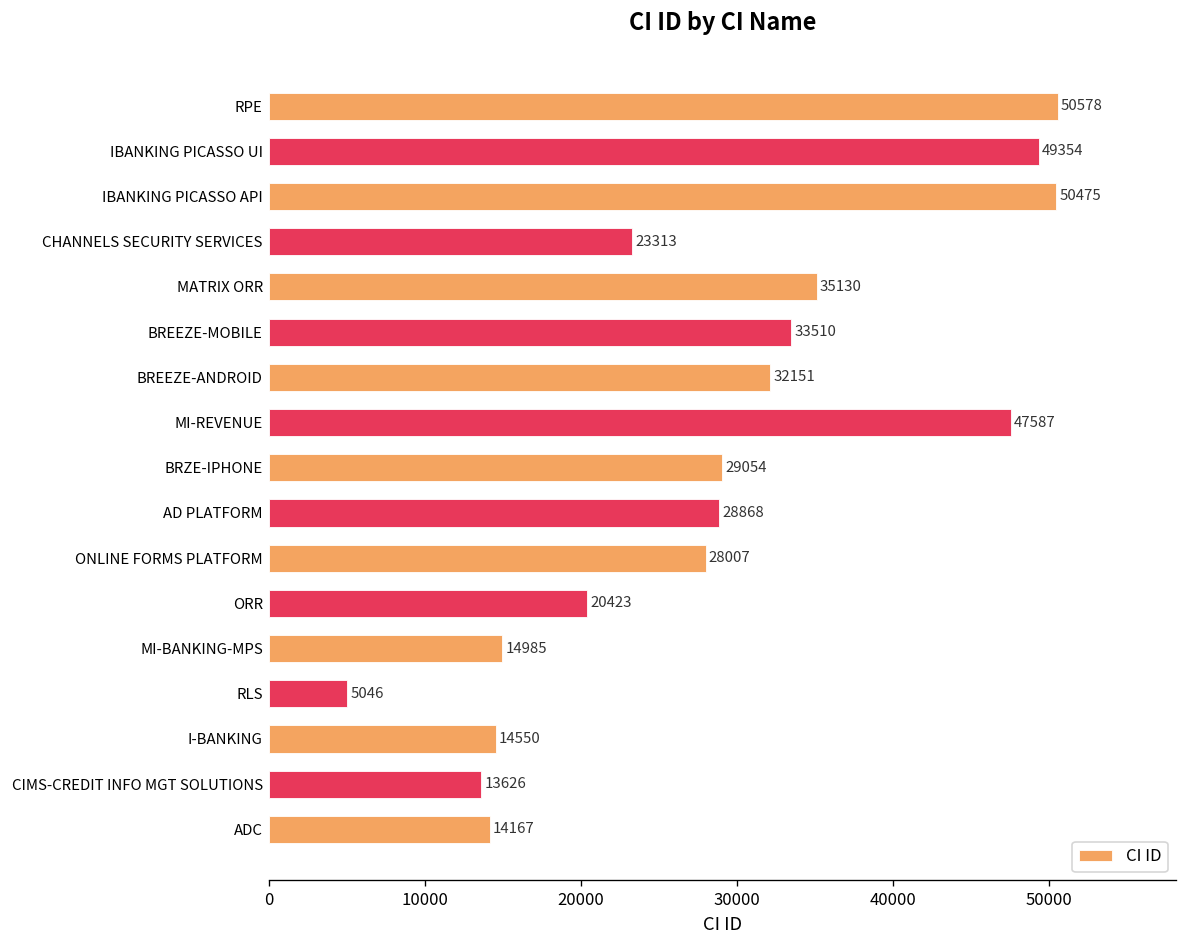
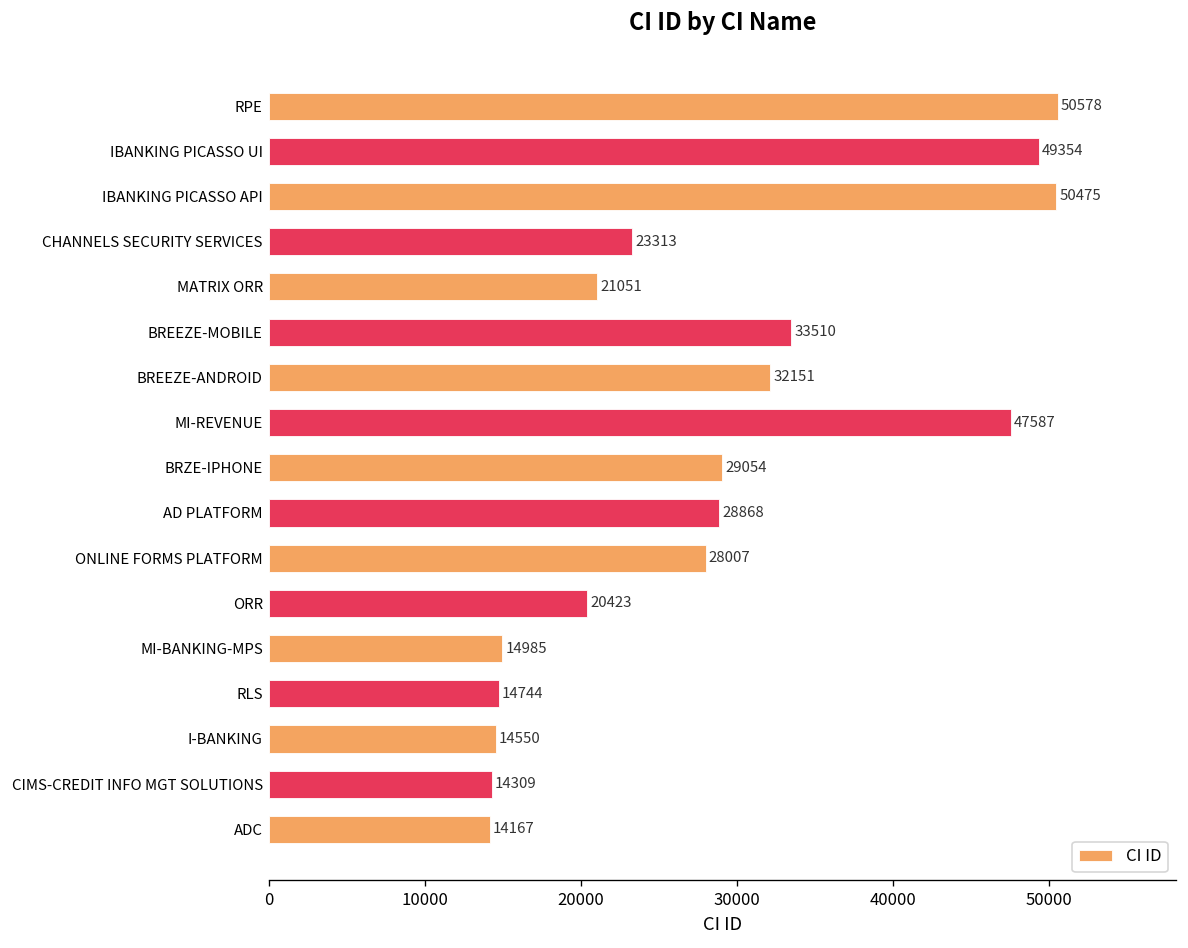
MATRIX ORR: 35130 -> 21051
RLS: 5046 -> 14744
CIMS-CREDIT INFO MGT SOLUTIONS: 13626 -> 14309
